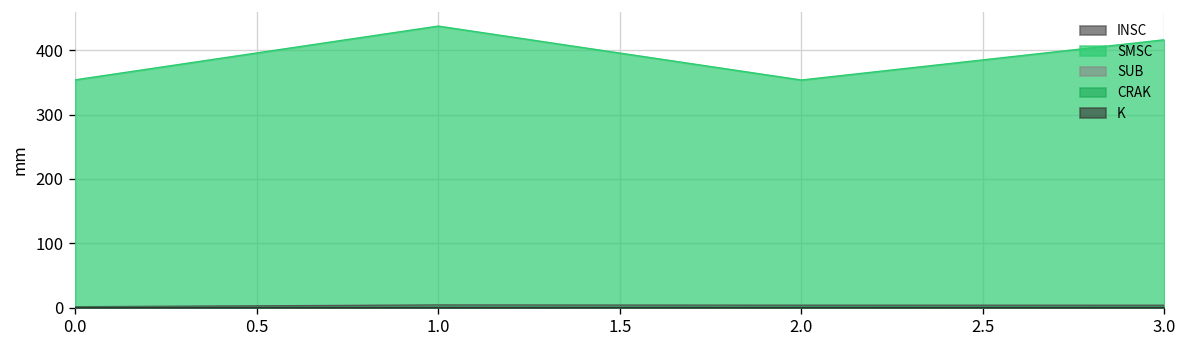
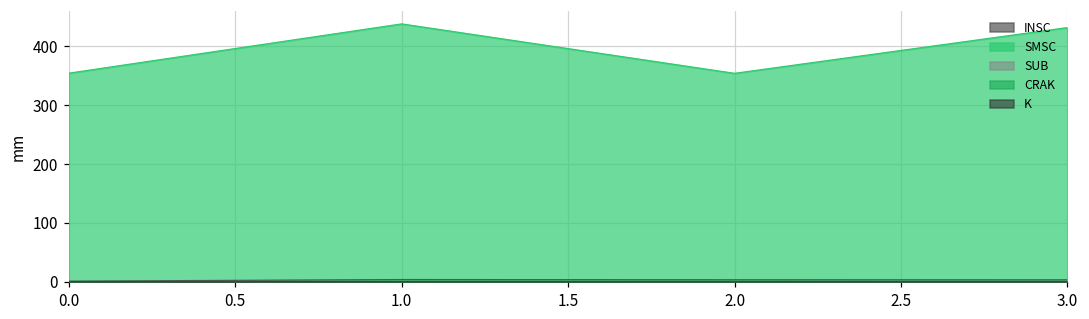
SMSC, 3.0: 420 -> 430
